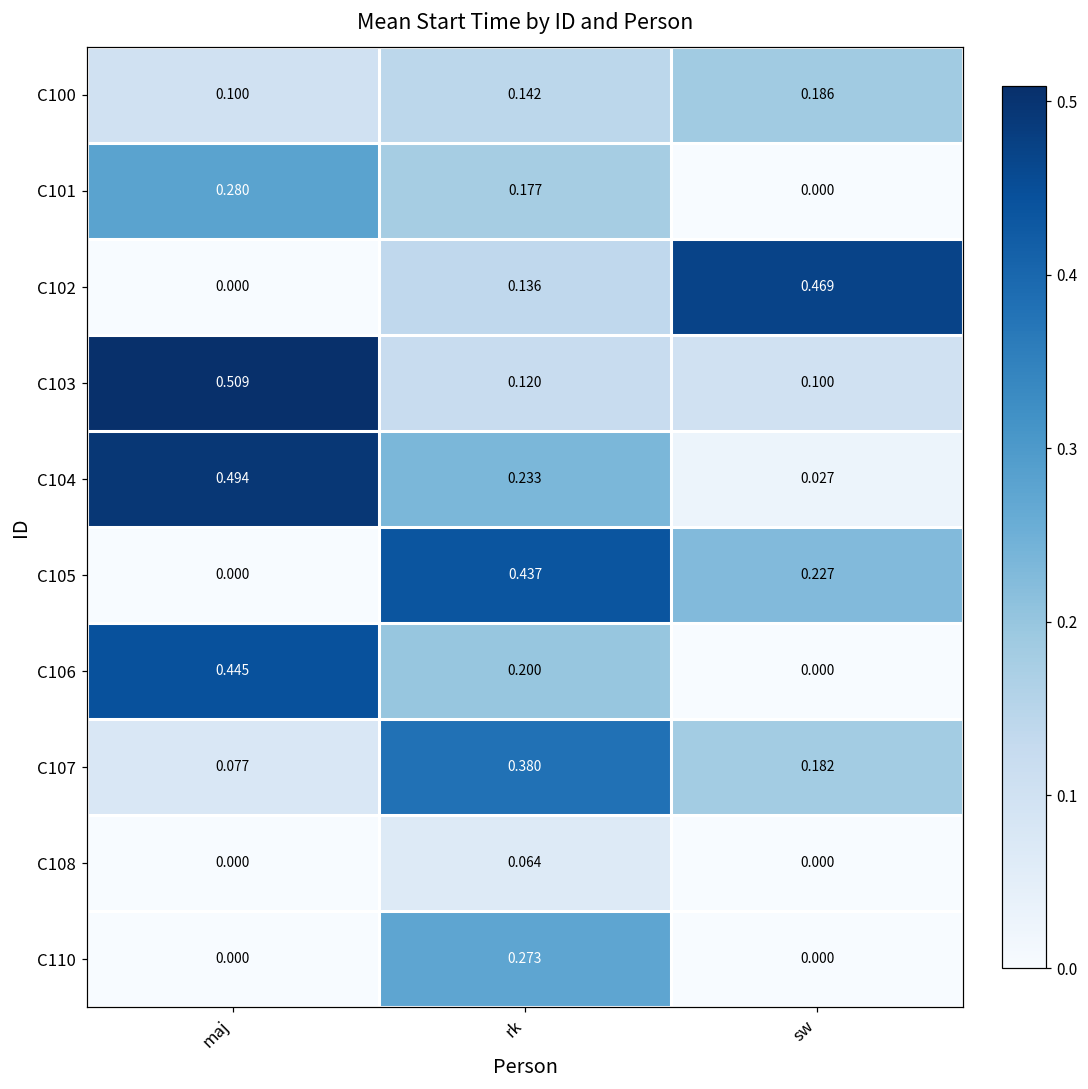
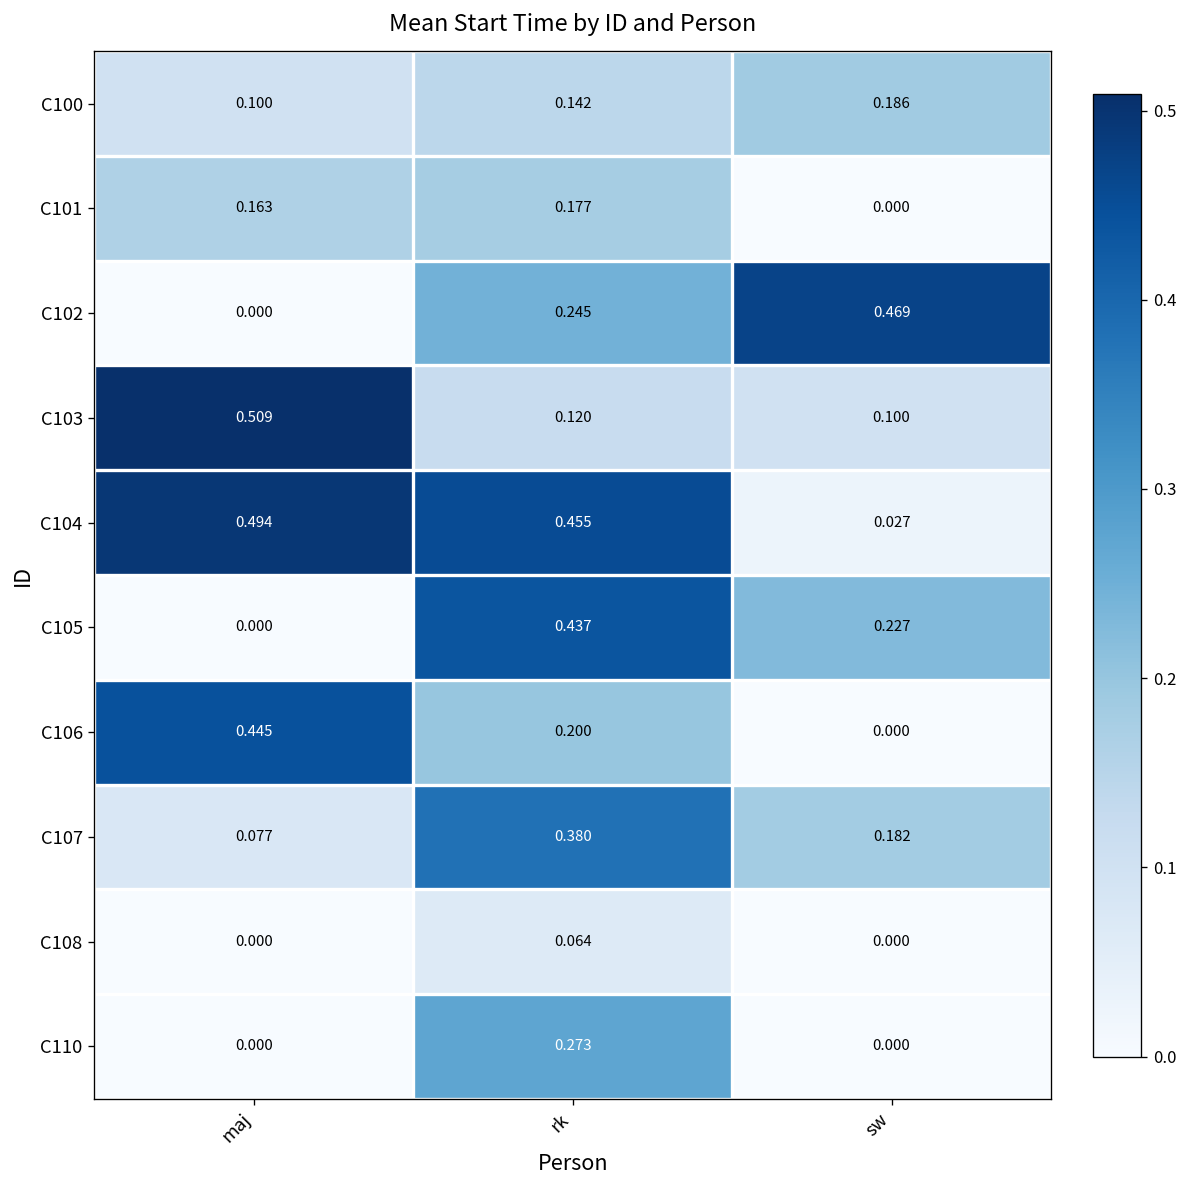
C101, maj: 0.280 -> 0.163
C102, rk: 0.136 -> 0.245
C104, rk: 0.233 -> 0.455
